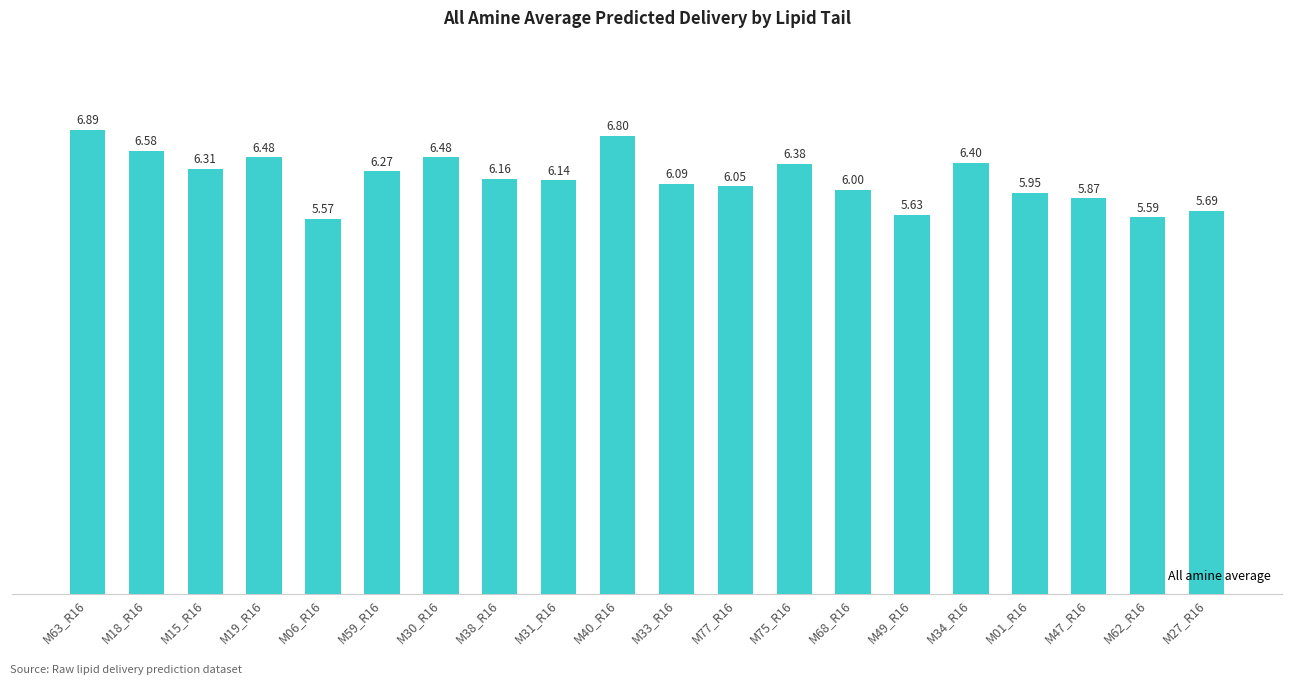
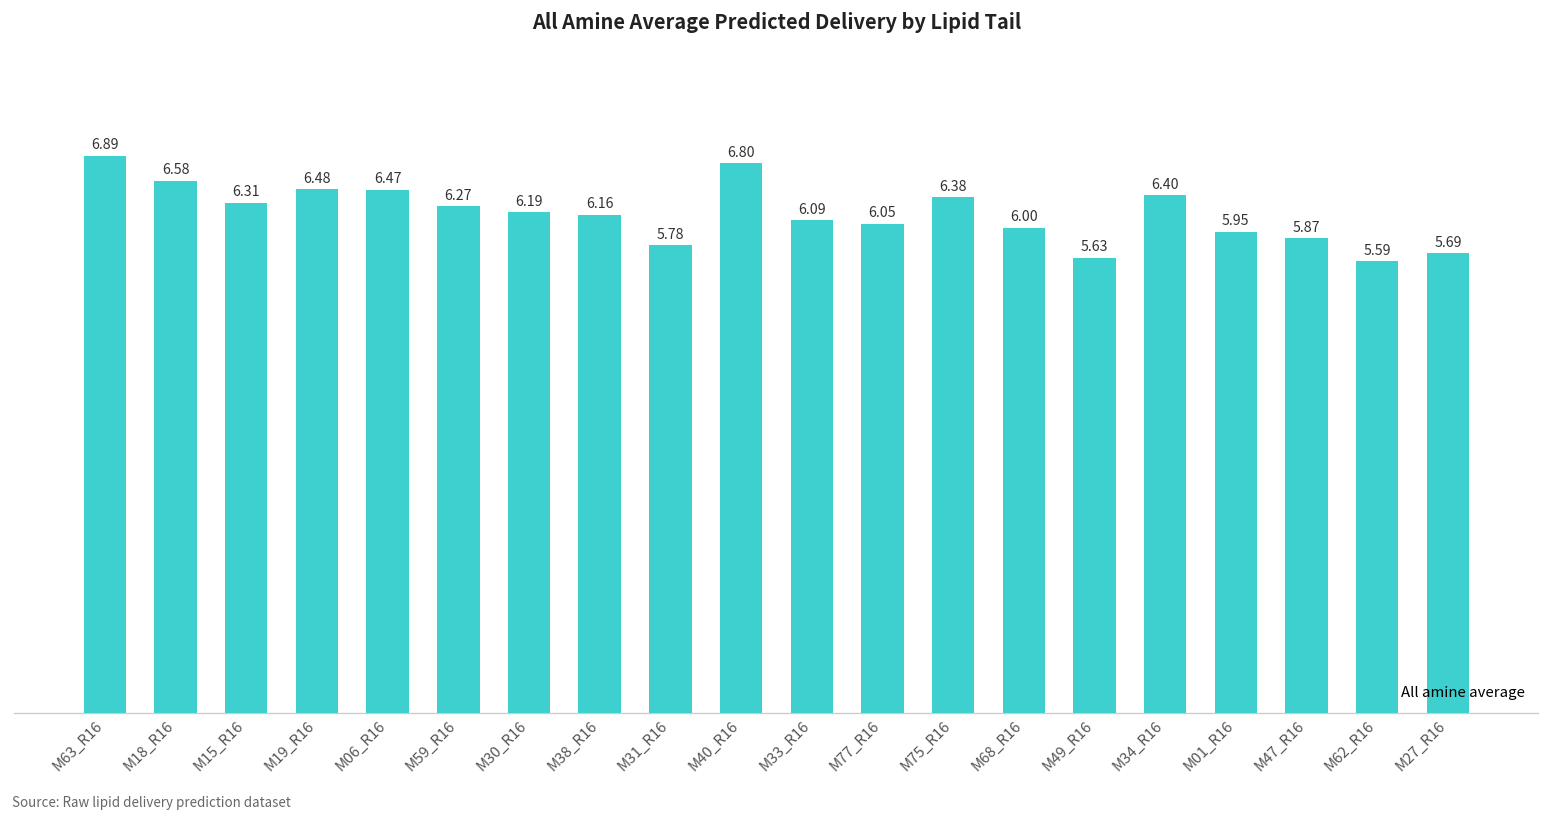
M06_R16: 5.57 -> 6.47
M30_R16: 6.48 -> 6.19
M31_R16: 6.14 -> 5.78
